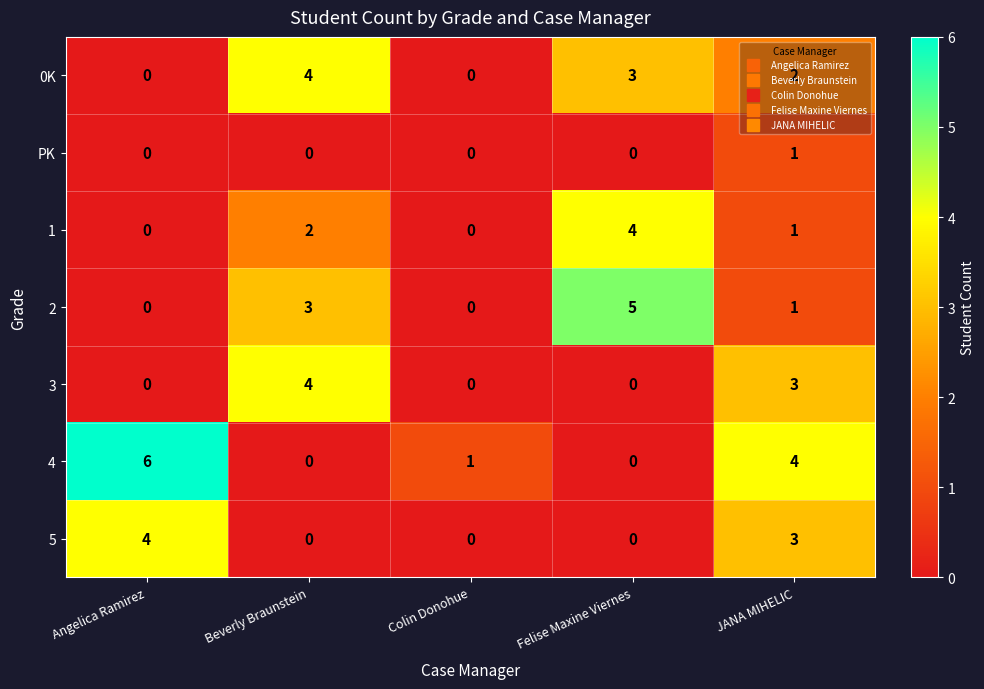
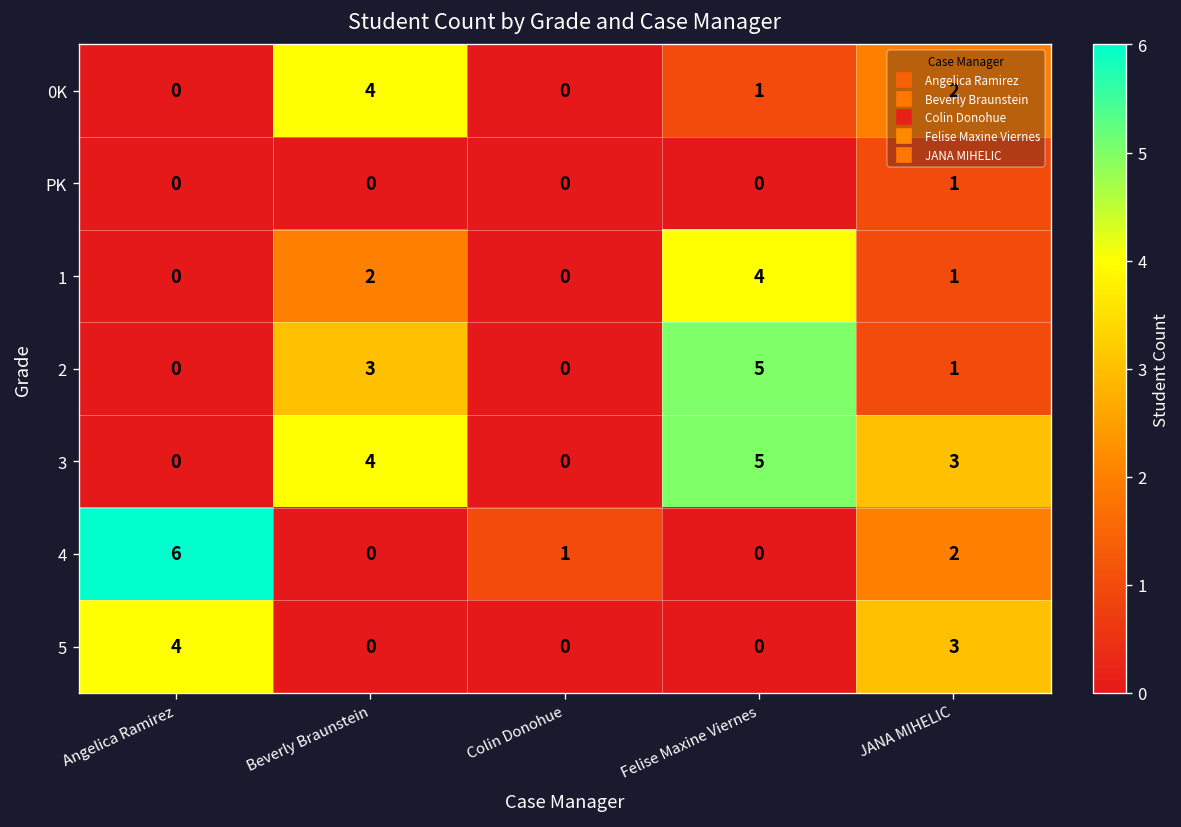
0K, Felise Maxine Viernes: 3 -> 1
3, Felise Maxine Viernes: 0 -> 5
4, JANA MIHELIC: 4 -> 2
